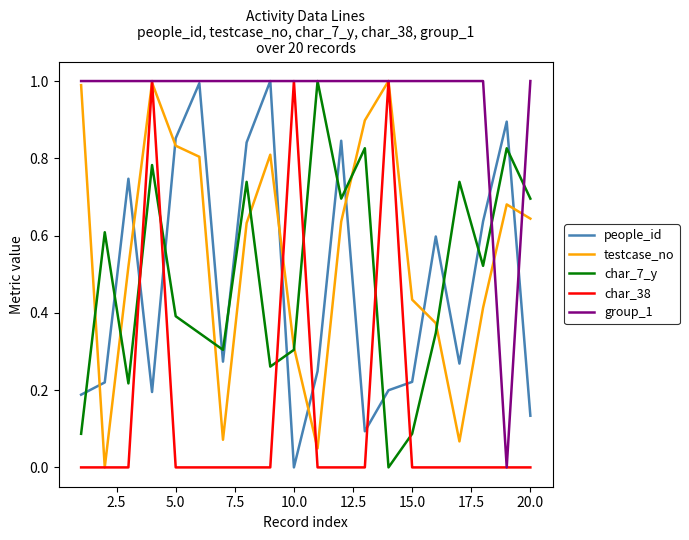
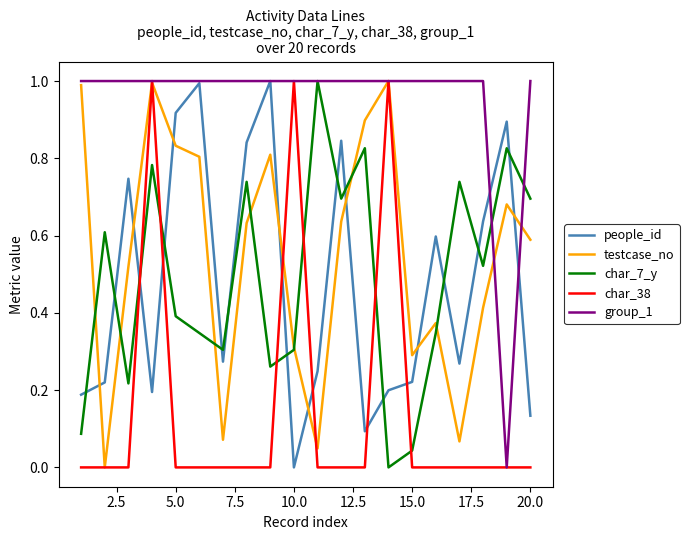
people_id, 5.0: 0.85 -> 0.92
testcase_no, 15.0: 0.43 -> 0.29
char_7_y, 15.0: 0.09 -> 0.04
testcase_no, 20.0: 0.64 -> 0.59
